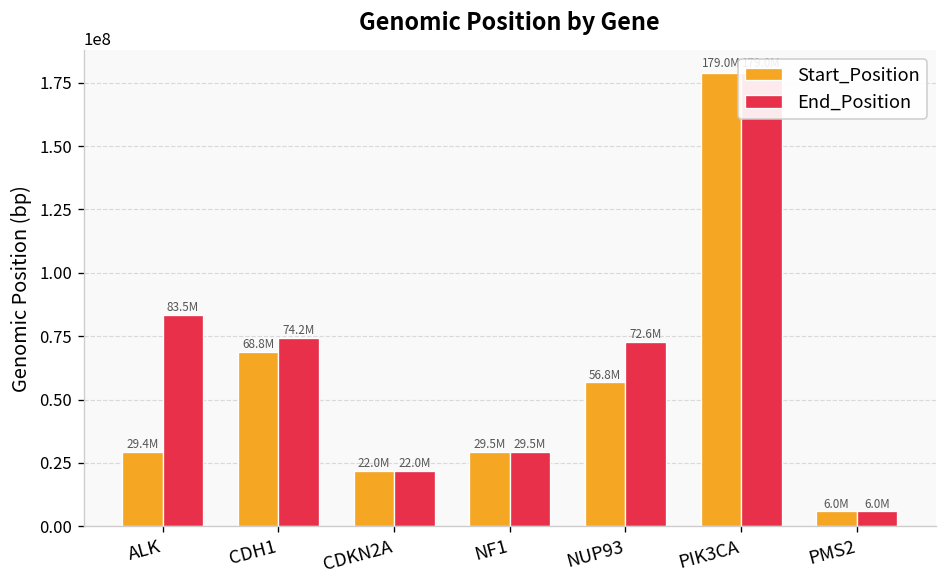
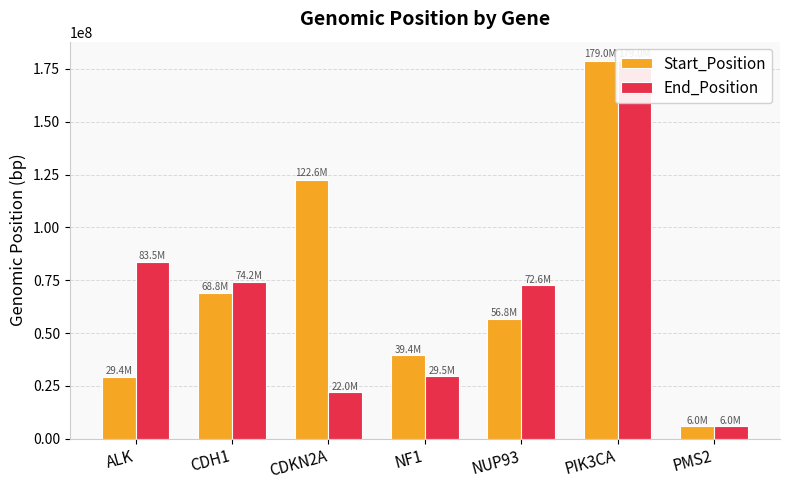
Start_Position, CDKN2A: 22.0M -> 122.6M
Start_Position, NF1: 29.5M -> 39.4M
